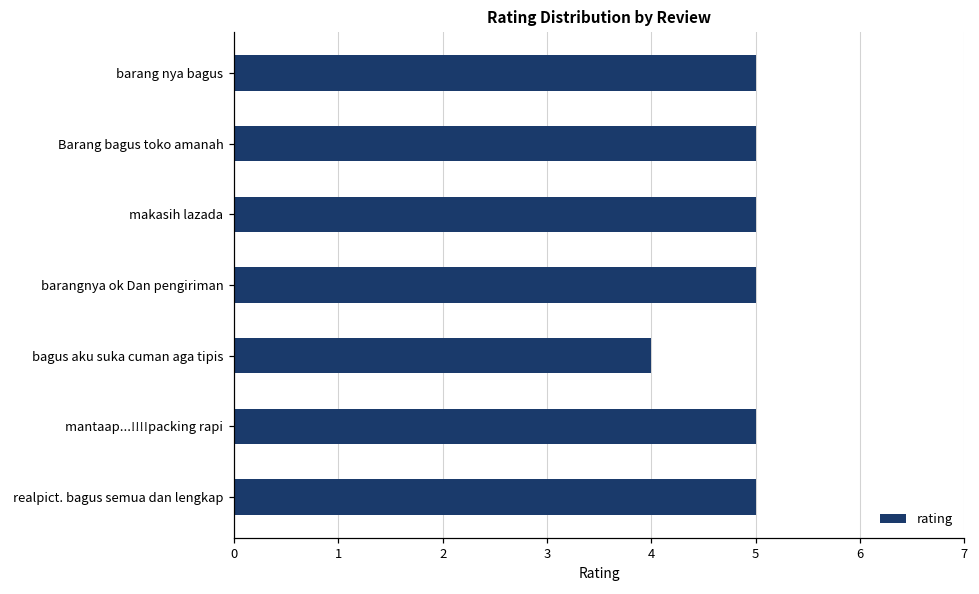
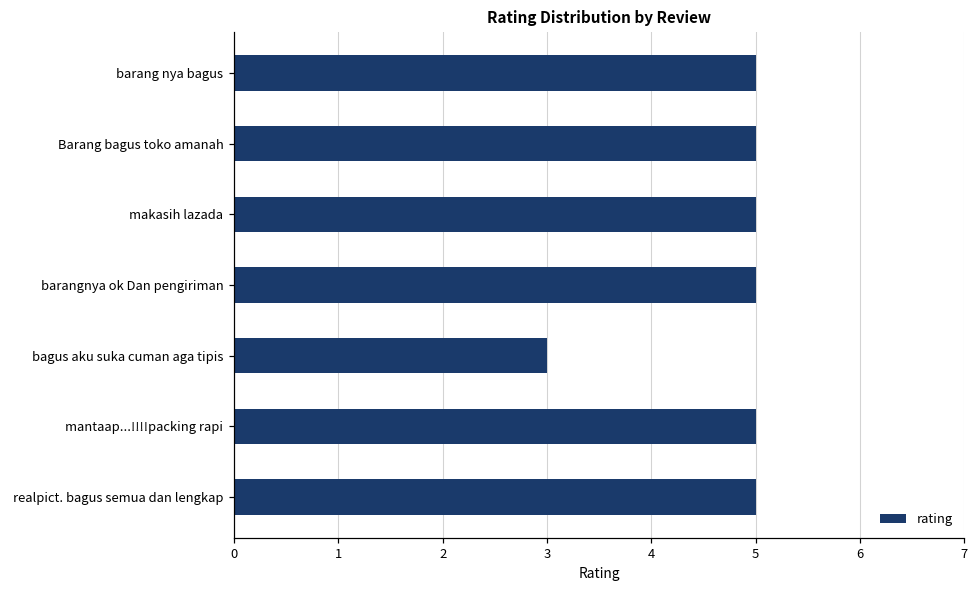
bagus aku suka cuman aga tipis: 4 -> 3
